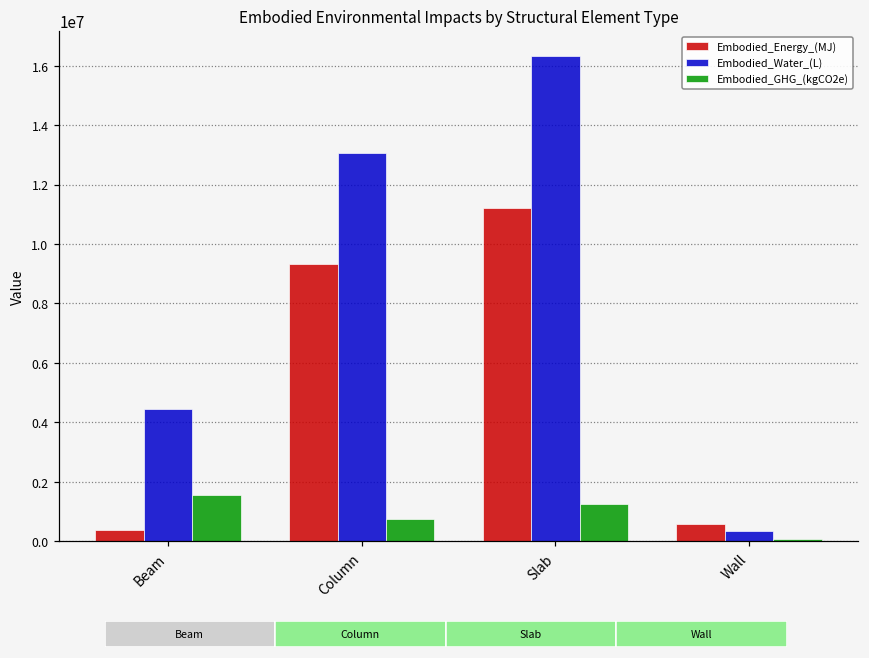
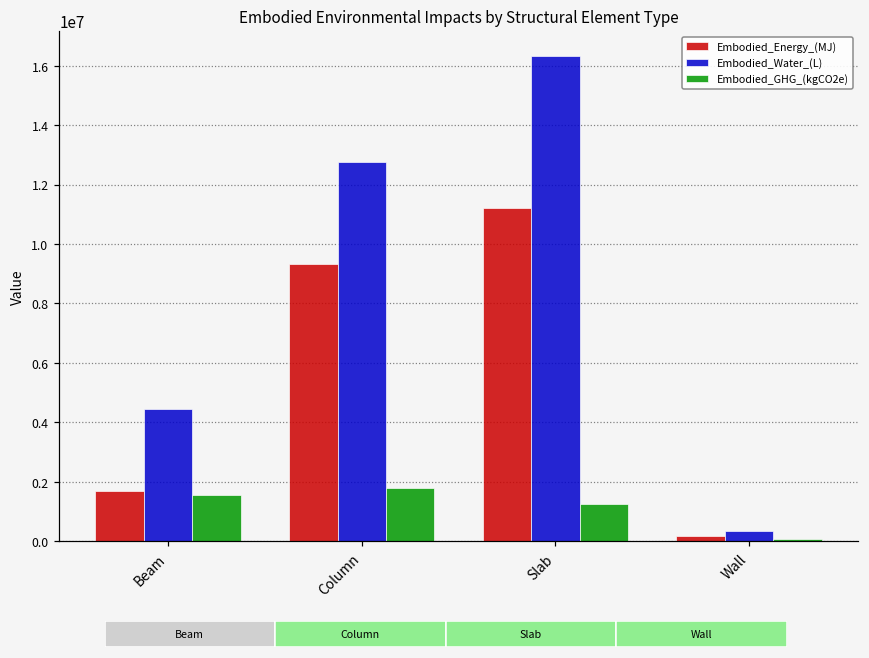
Embodied_Energy_(MJ), Beam: 400000 -> 1700000
Embodied_Water_(L), Column: 13100000 -> 12700000
Embodied_GHG_(kgCO2e), Column: 700000 -> 1800000
Embodied_Energy_(MJ), Wall: 600000 -> 200000
